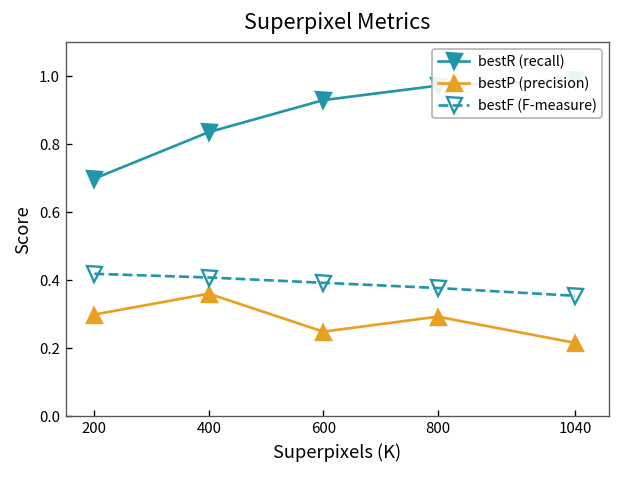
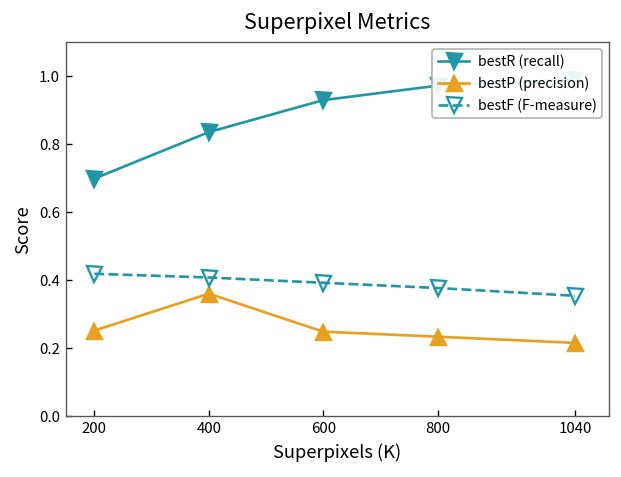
bestP (precision), 200: 0.30 -> 0.25
bestP (precision), 800: 0.29 -> 0.23
